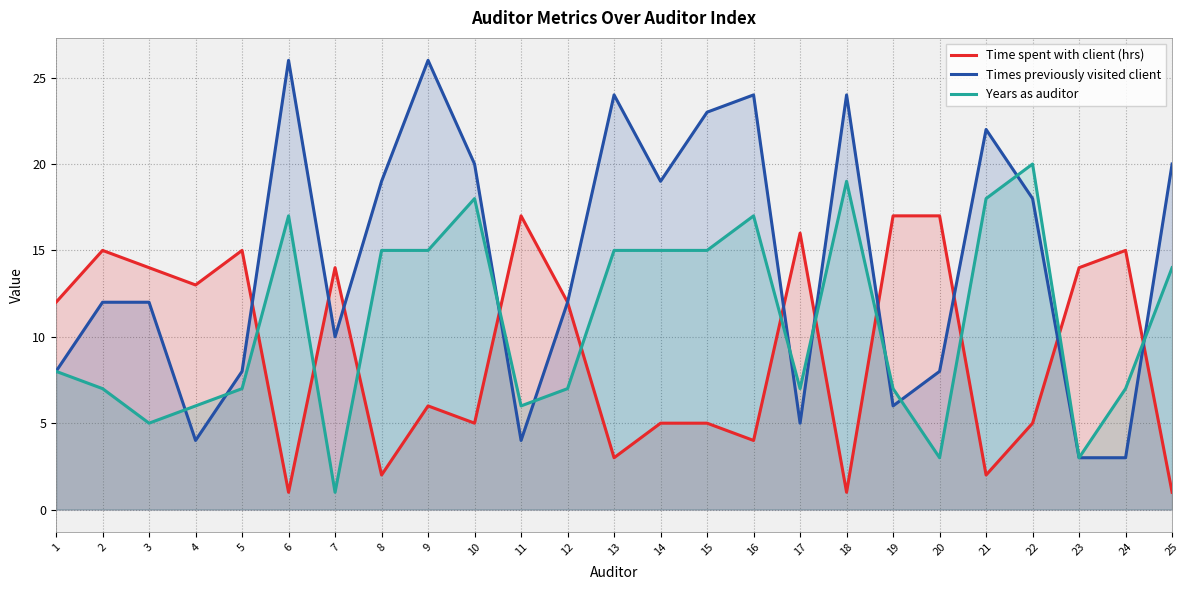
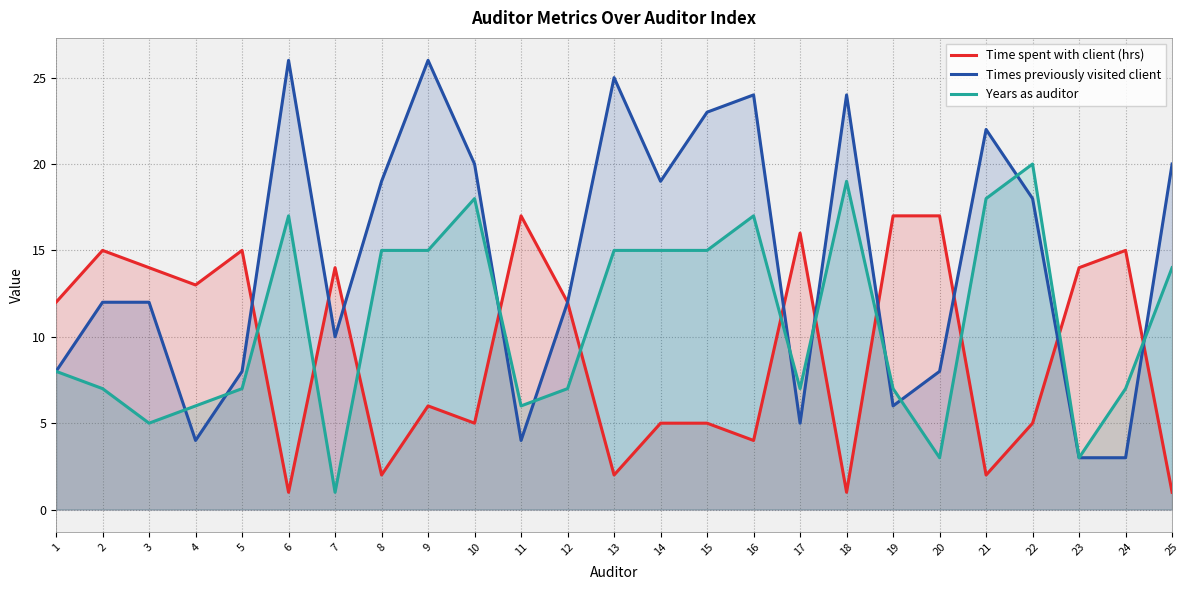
Time spent with client (hrs), 13: 3 -> 2
Times previously visited client, 13: 24 -> 25
